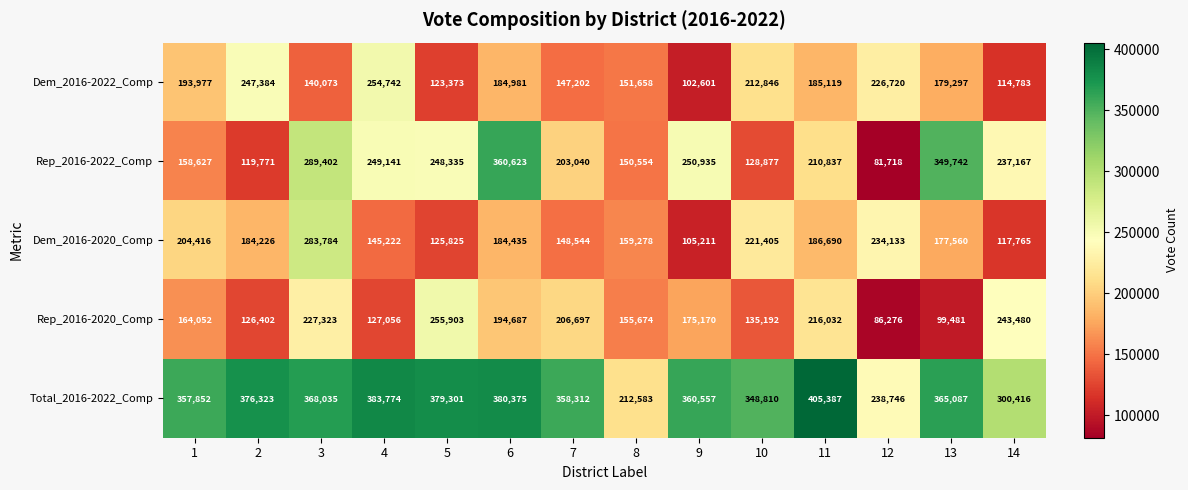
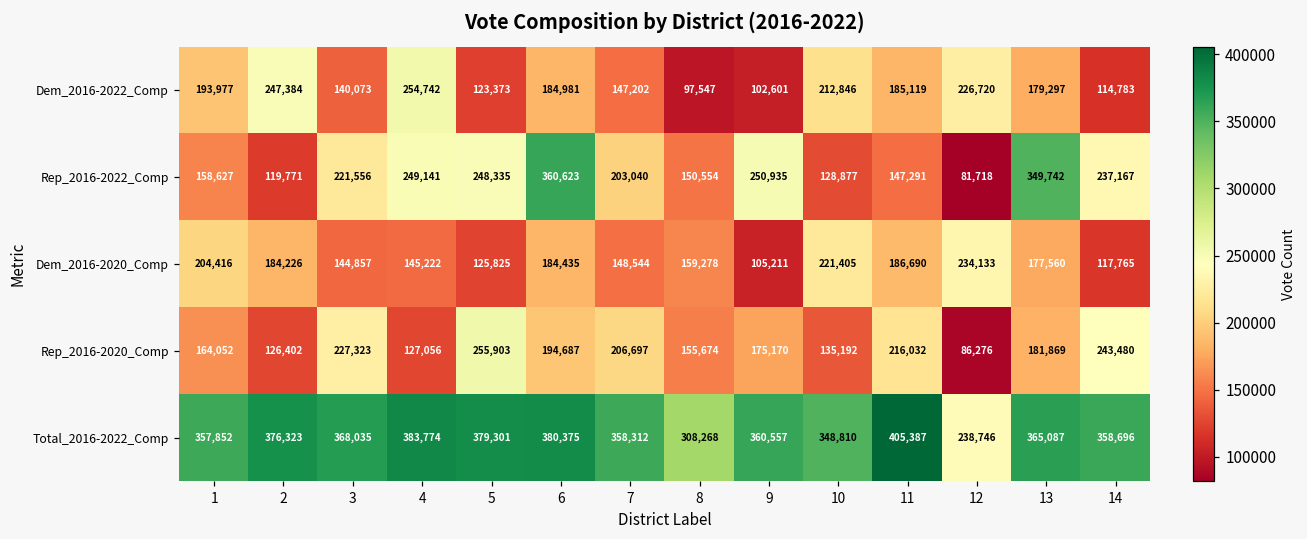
Dem_2016-2022_Comp, 8: 151,658 -> 97,547
Rep_2016-2022_Comp, 3: 289,402 -> 221,556
Rep_2016-2022_Comp, 11: 210,837 -> 147,291
Dem_2016-2020_Comp, 3: 283,784 -> 144,857
Rep_2016-2020_Comp, 13: 99,481 -> 181,869
Total_2016-2022_Comp, 8: 212,583 -> 308,268
Total_2016-2022_Comp, 14: 300,416 -> 358,696
